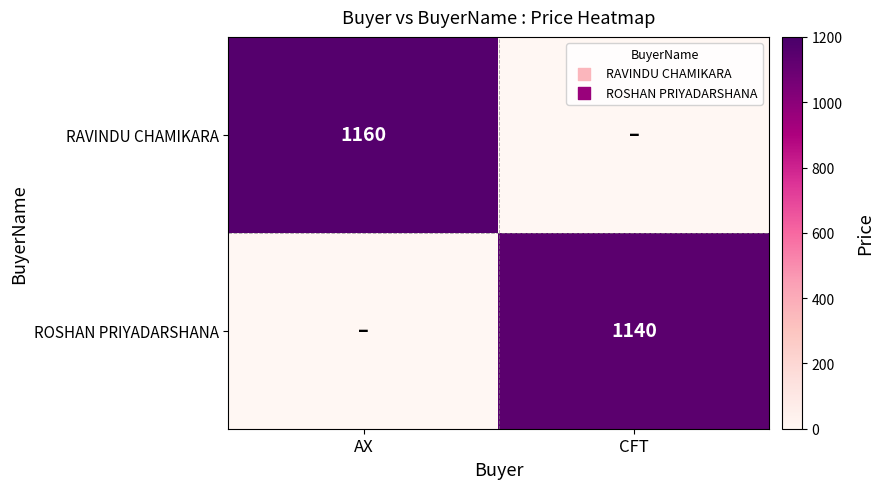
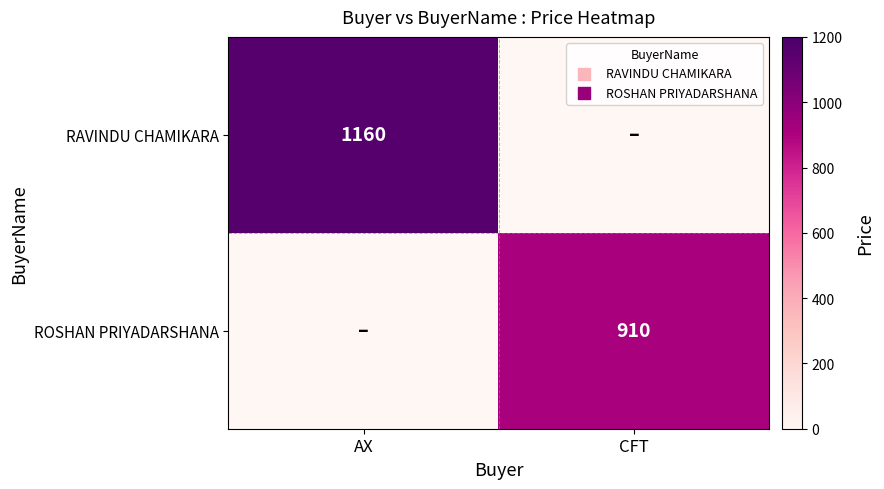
ROSHAN PRIYADARSHANA, CFT: 1140 -> 910
